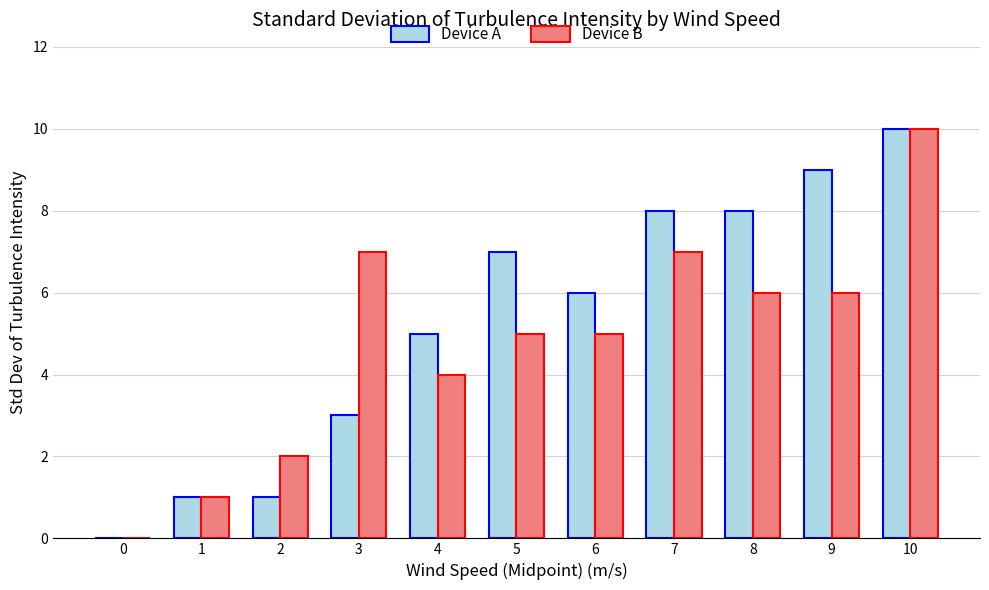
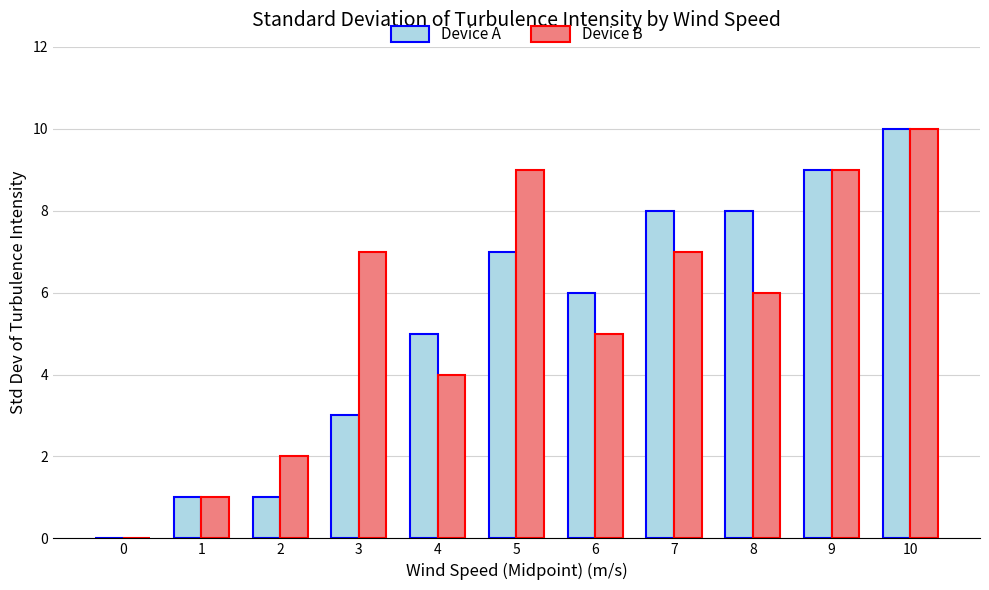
Device B, 5: 5 -> 9
Device B, 9: 6 -> 9
